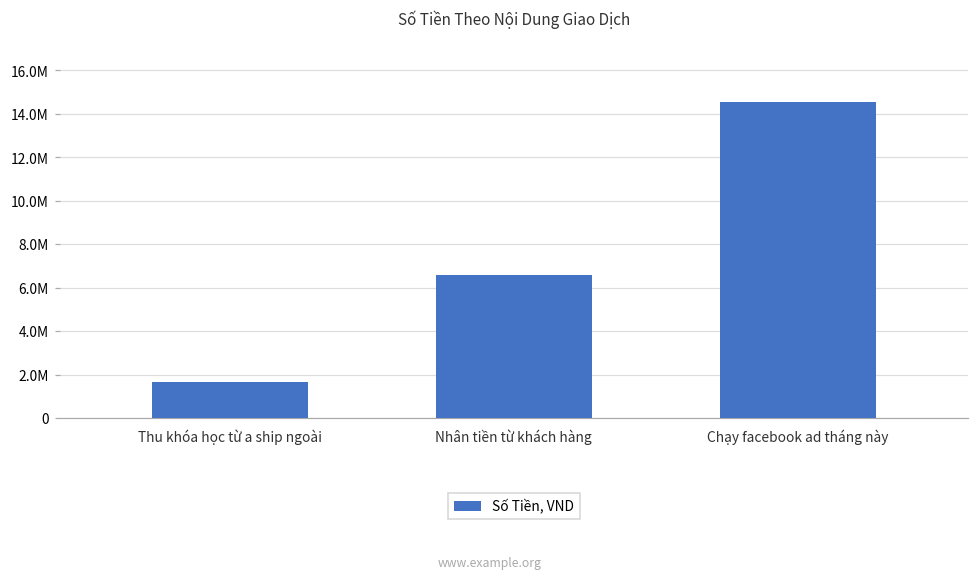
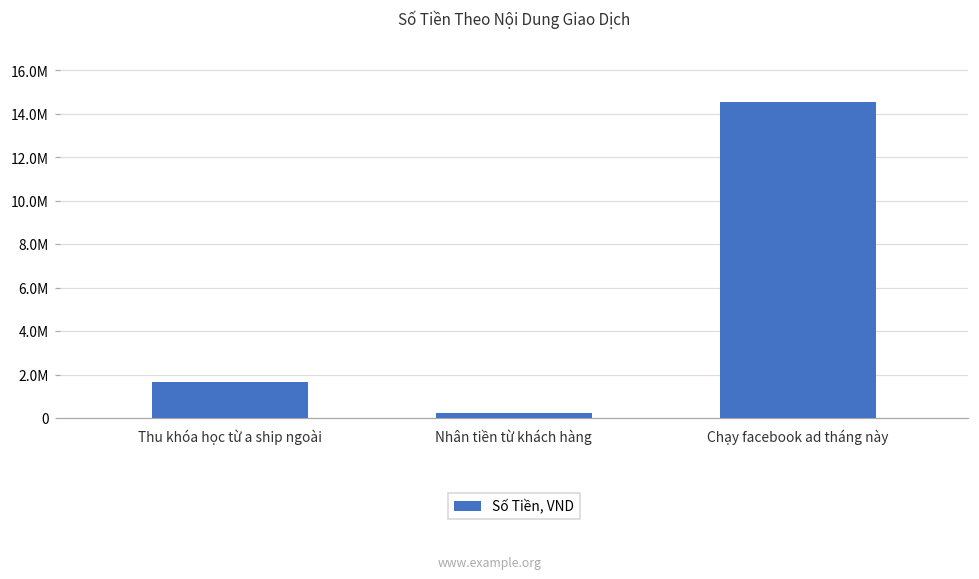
Nhân tiền từ khách hàng: 6600000 -> 200000
